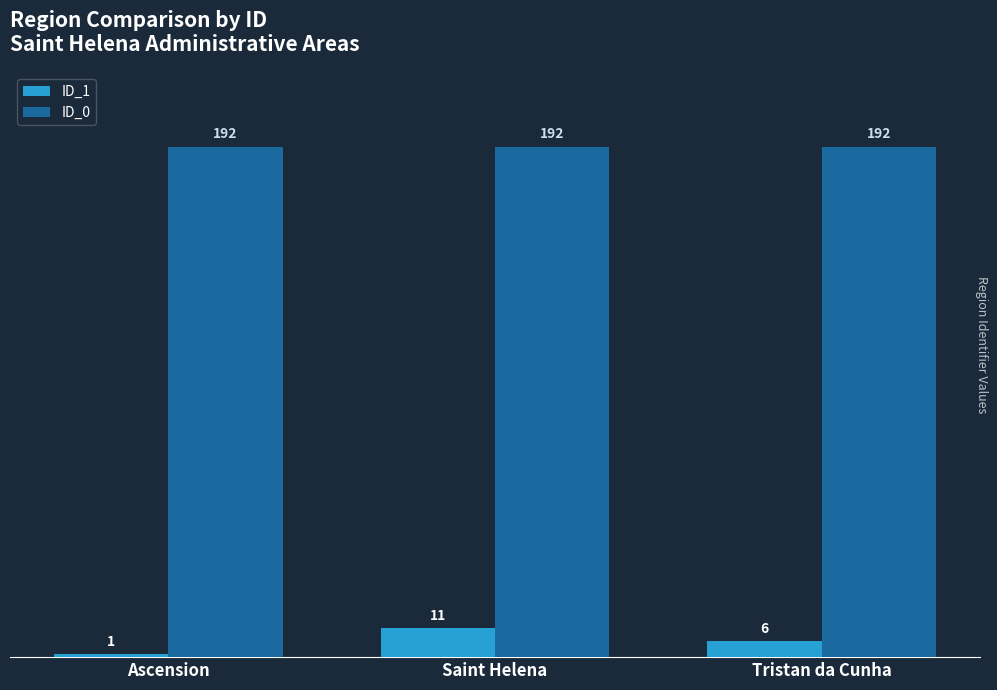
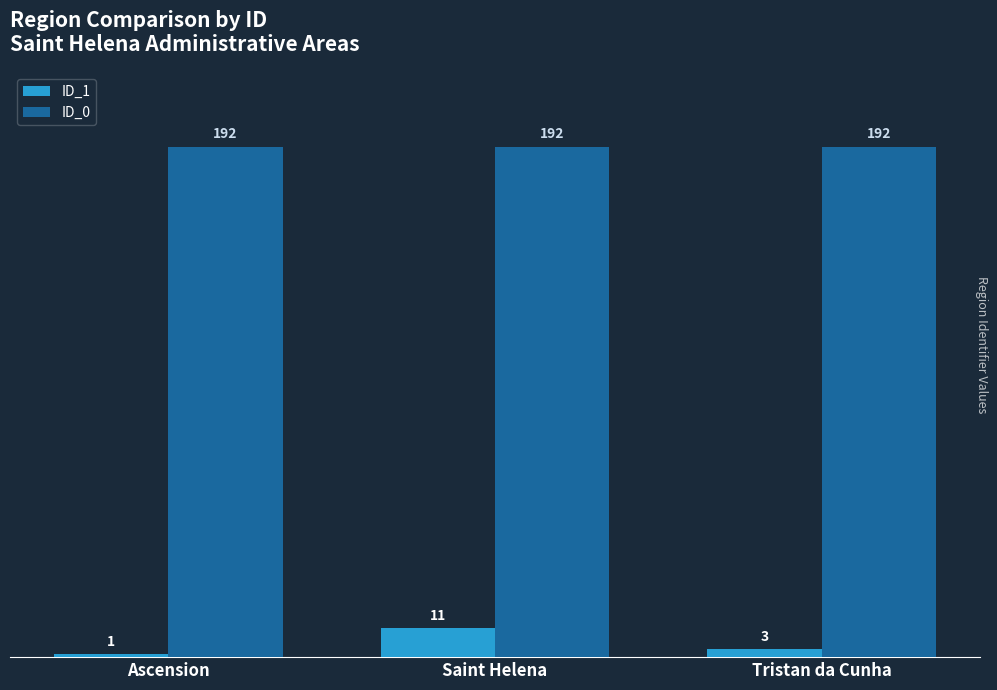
ID_1, Tristan da Cunha: 6 -> 3
